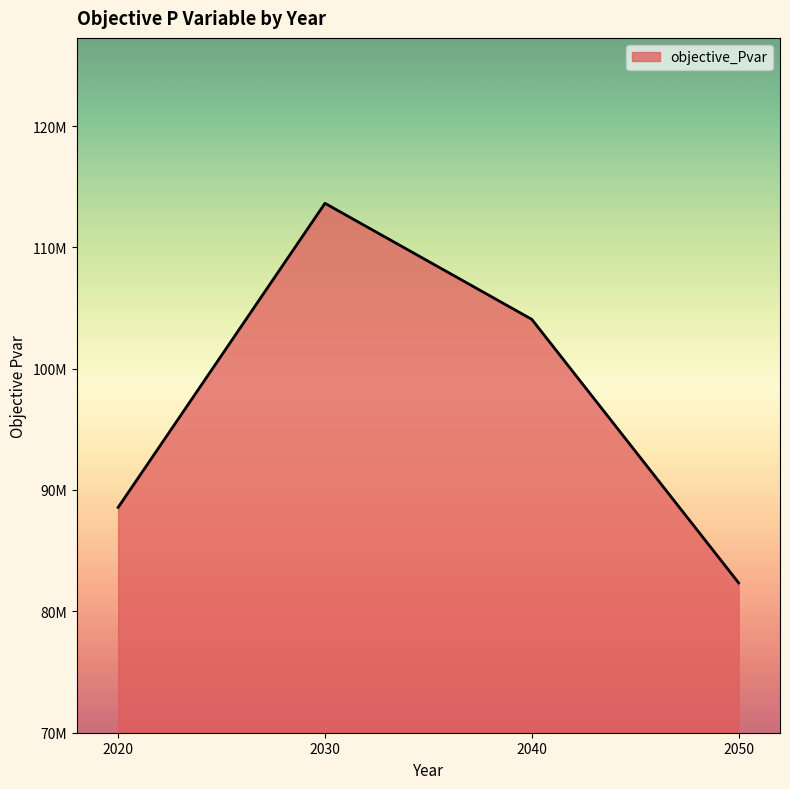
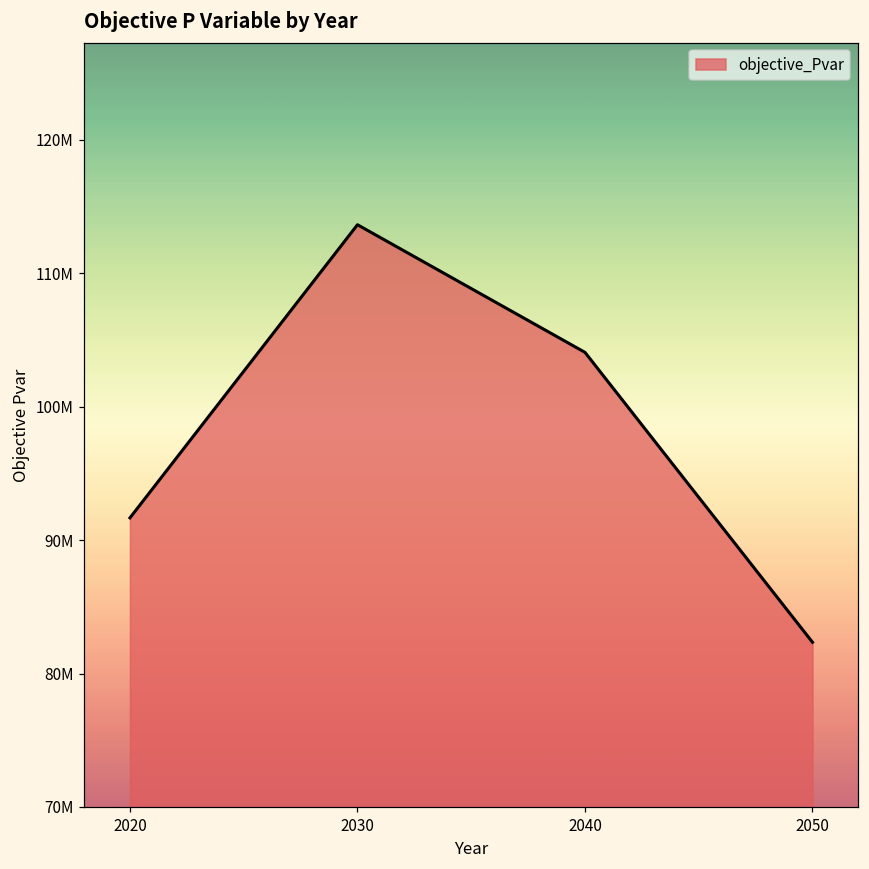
2020: 88600000 -> 91700000
